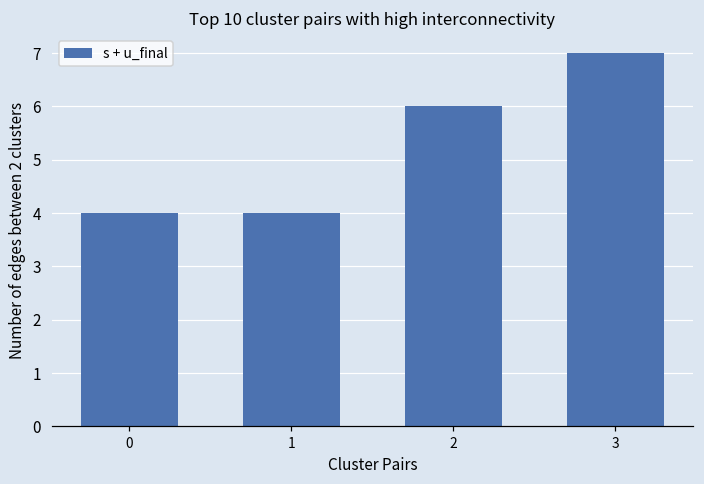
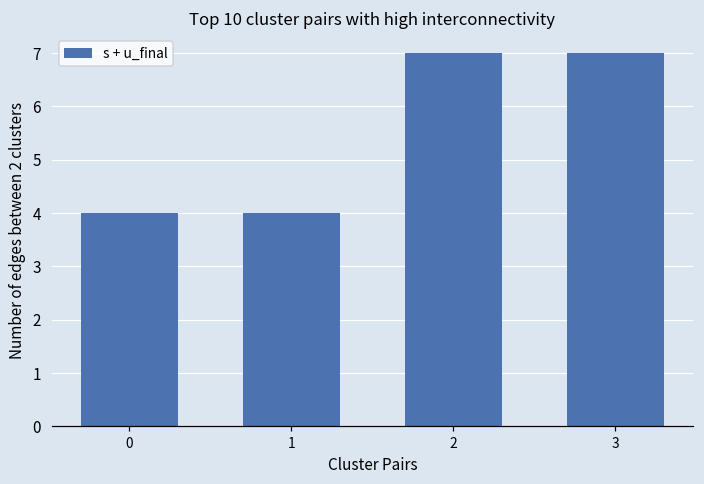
2: 6.0 -> 7.0
